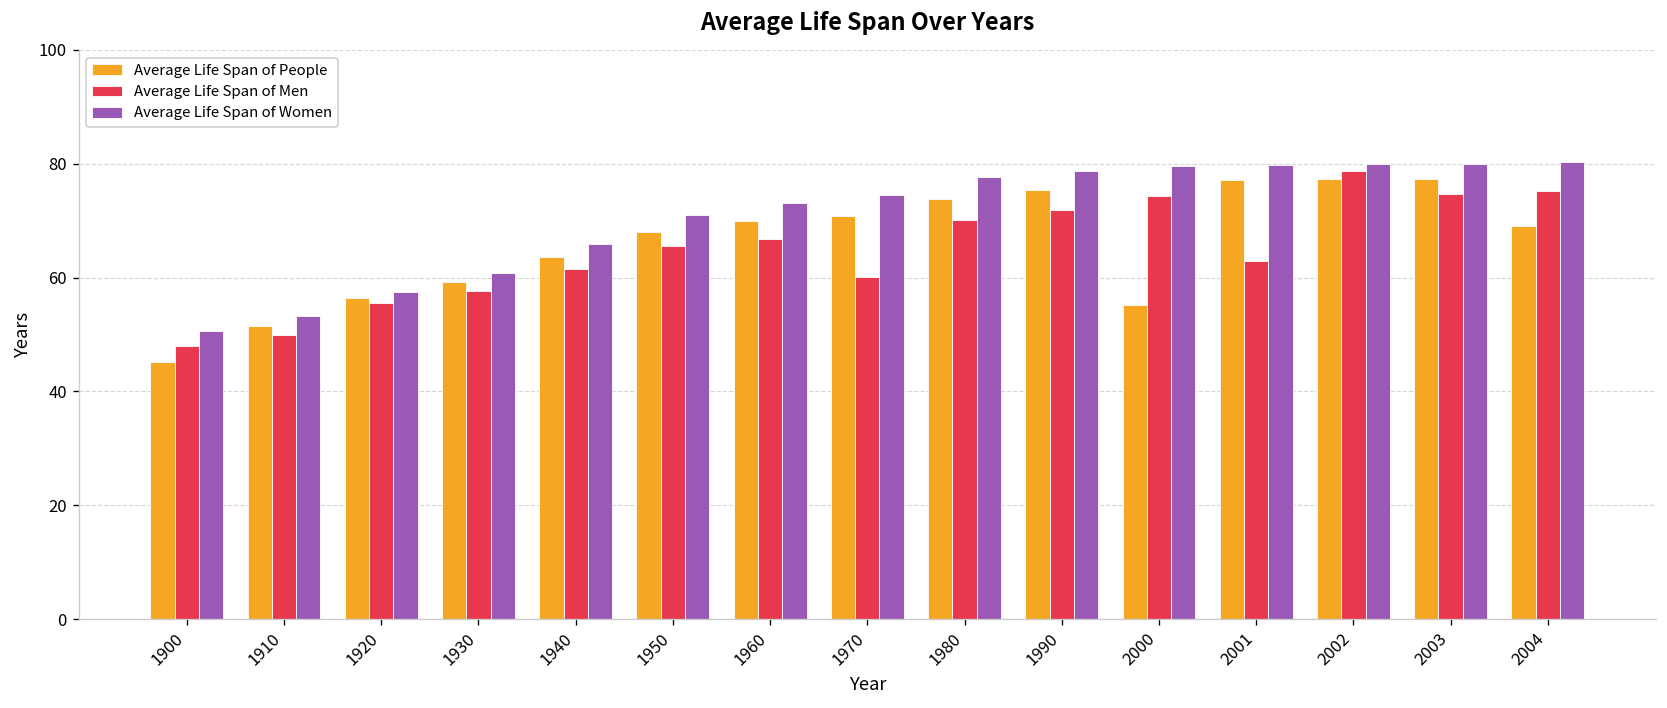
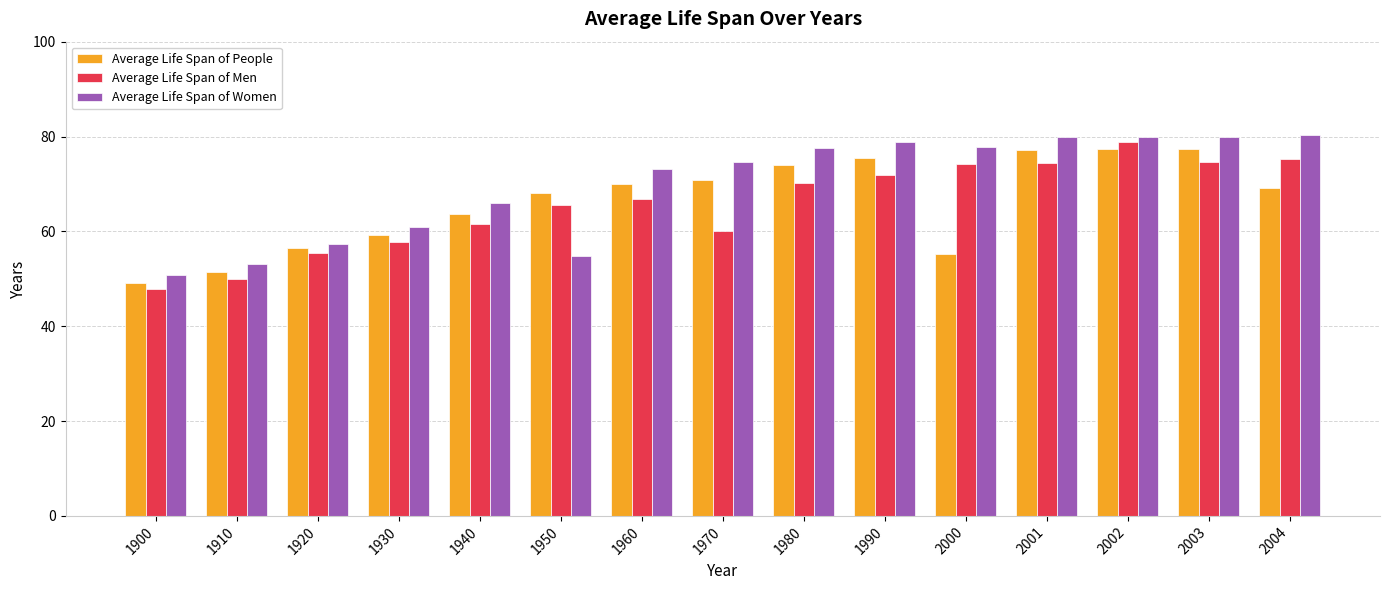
Average Life Span of People, 1900: 45 -> 49
Average Life Span of Women, 1950: 71 -> 55
Average Life Span of Women, 2000: 80 -> 78
Average Life Span of Men, 2001: 63 -> 74
